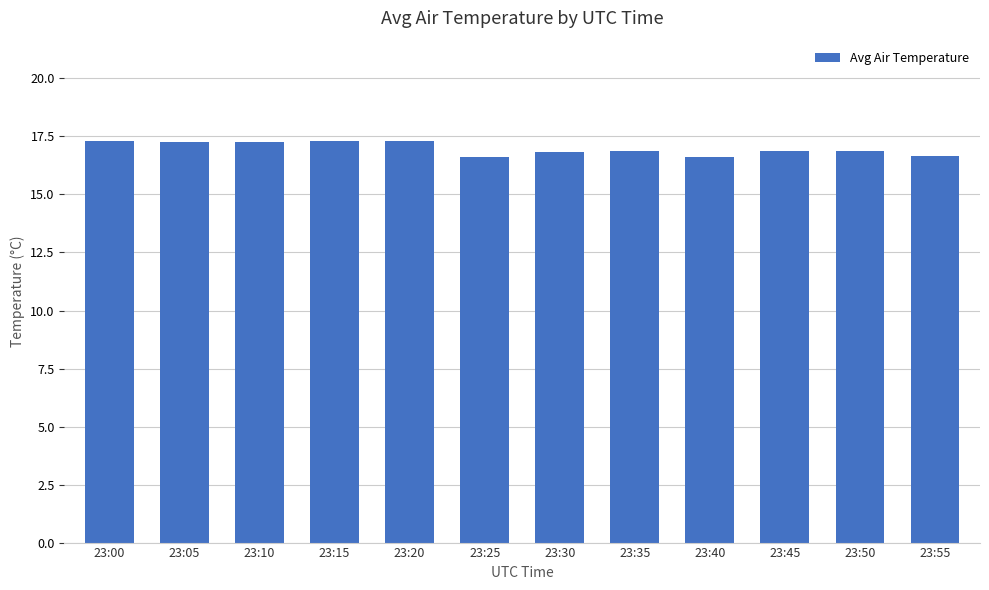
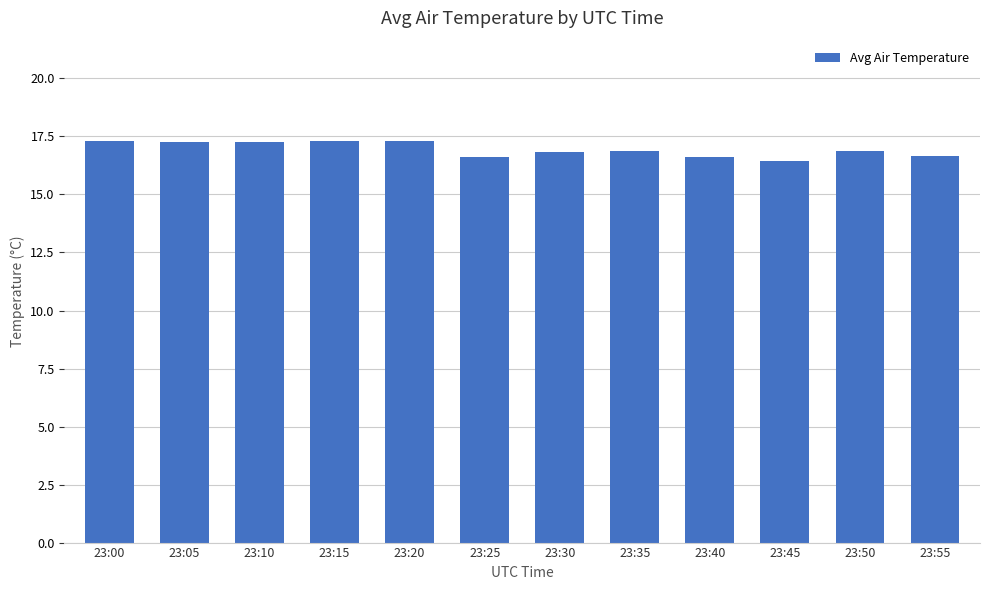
23:45: 16.9 -> 16.5
